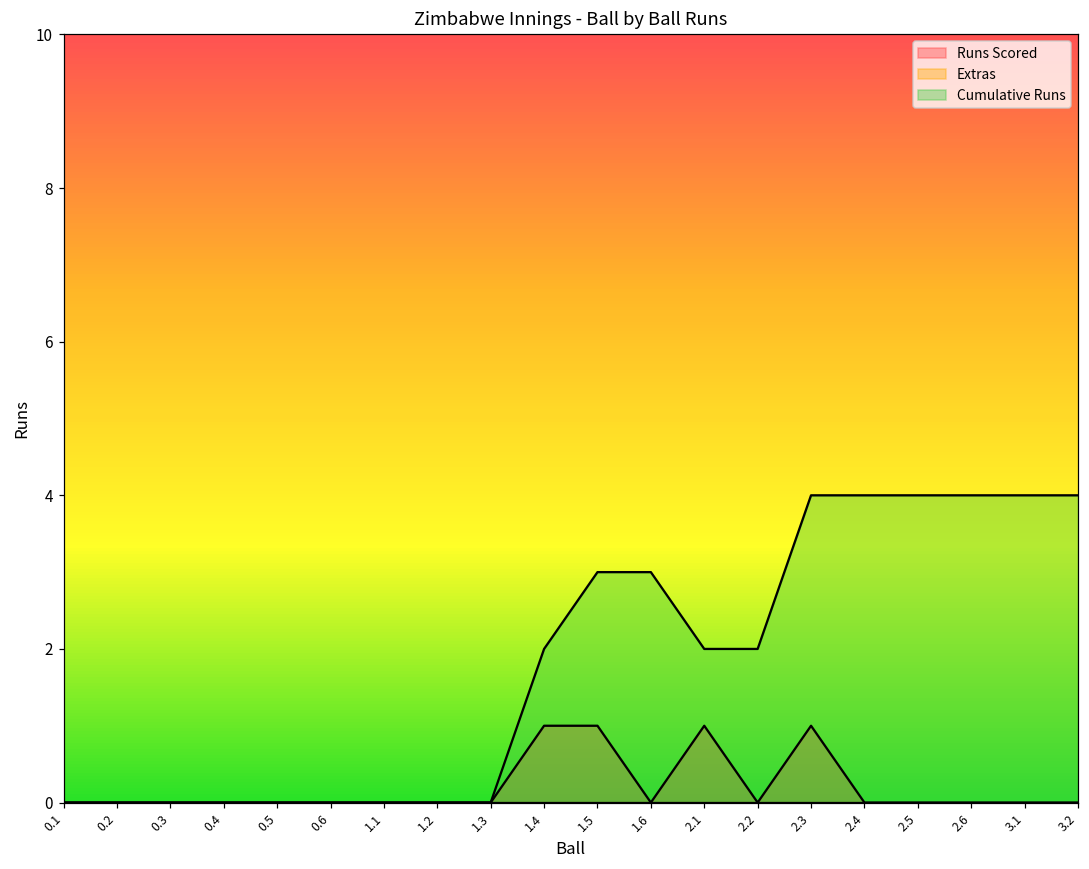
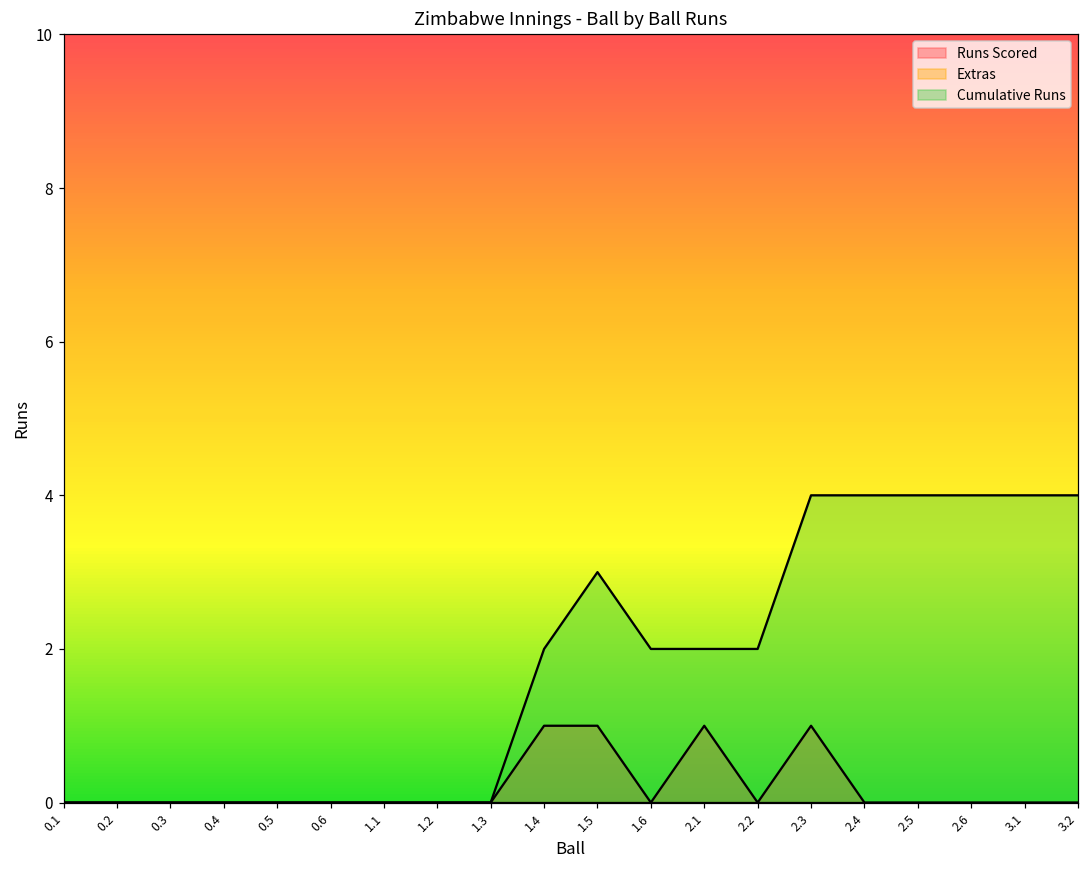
Cumulative Runs, 1.6: 3 -> 2
